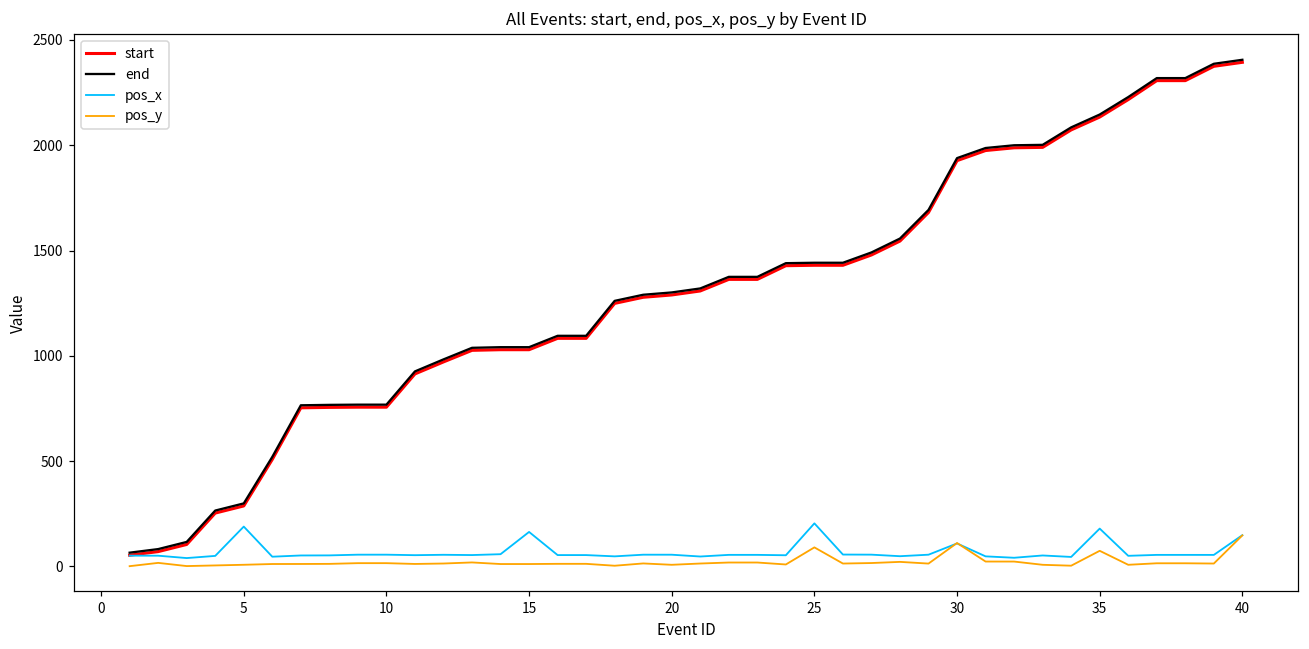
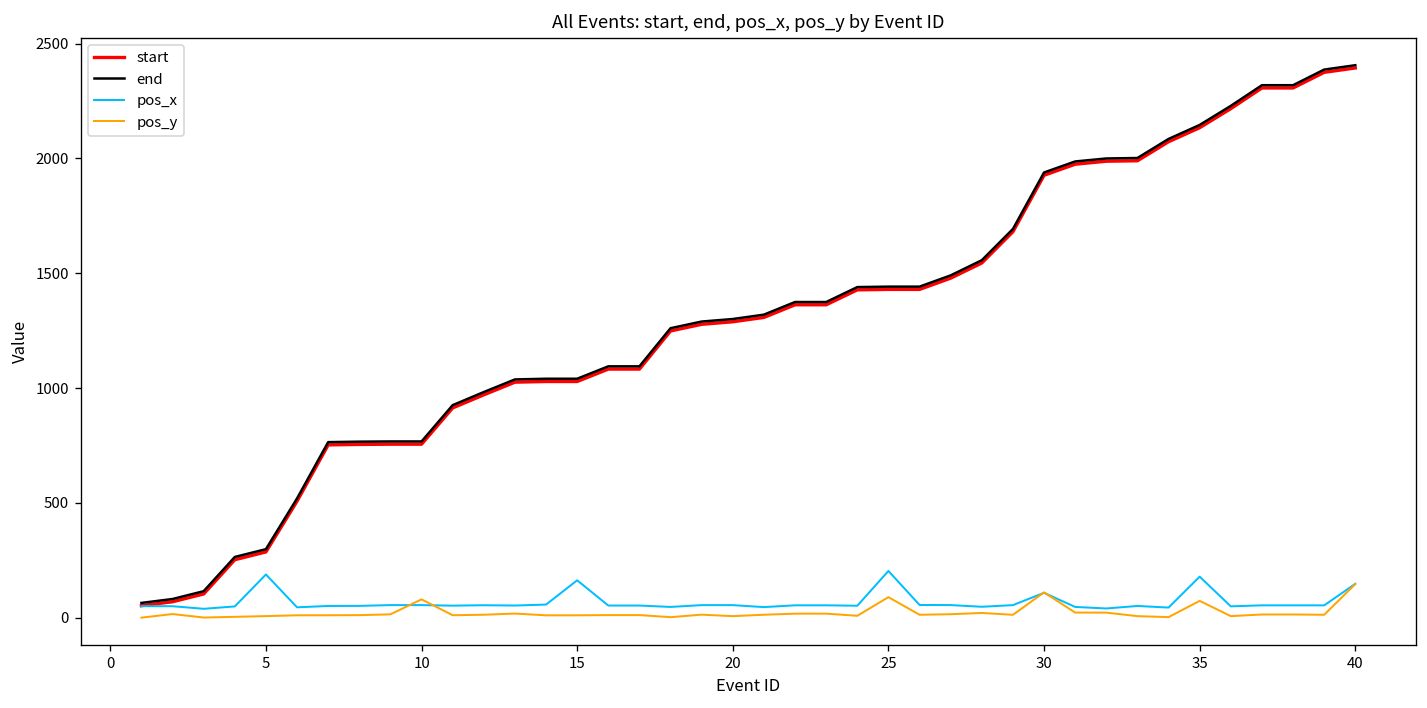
pos_y, 10: 20 -> 80
